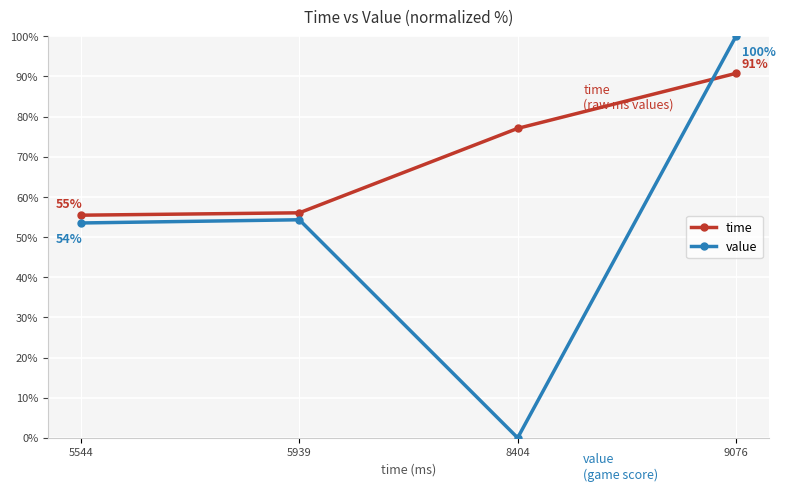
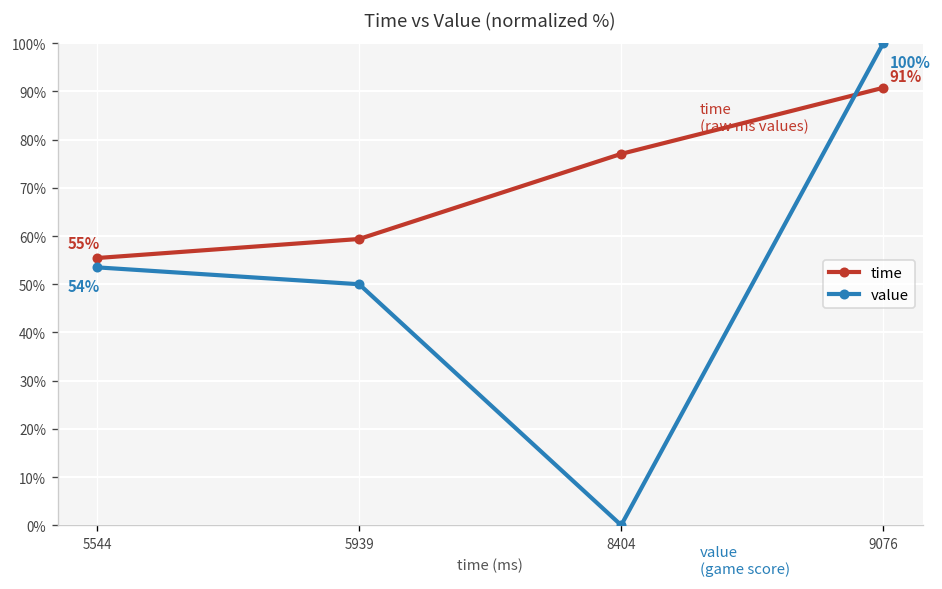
time, 5939: 56% -> 59%
value, 5939: 54% -> 50%
